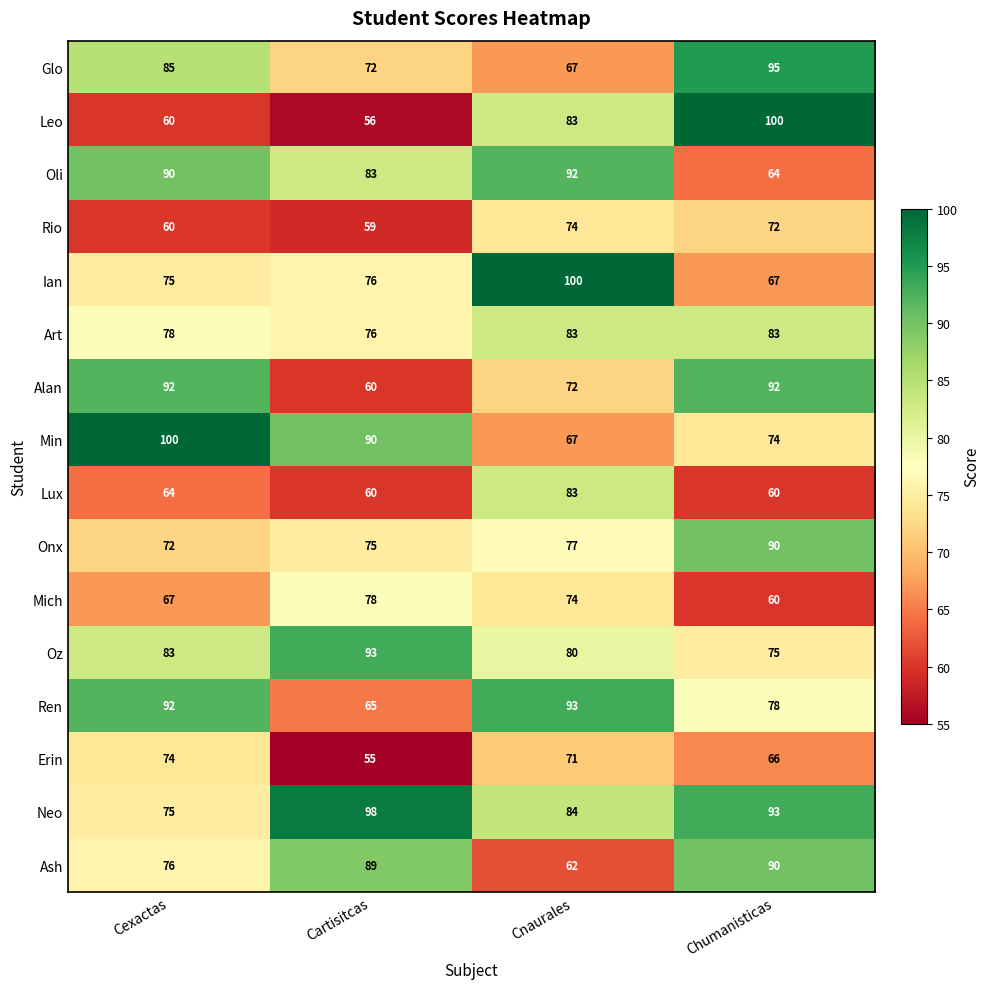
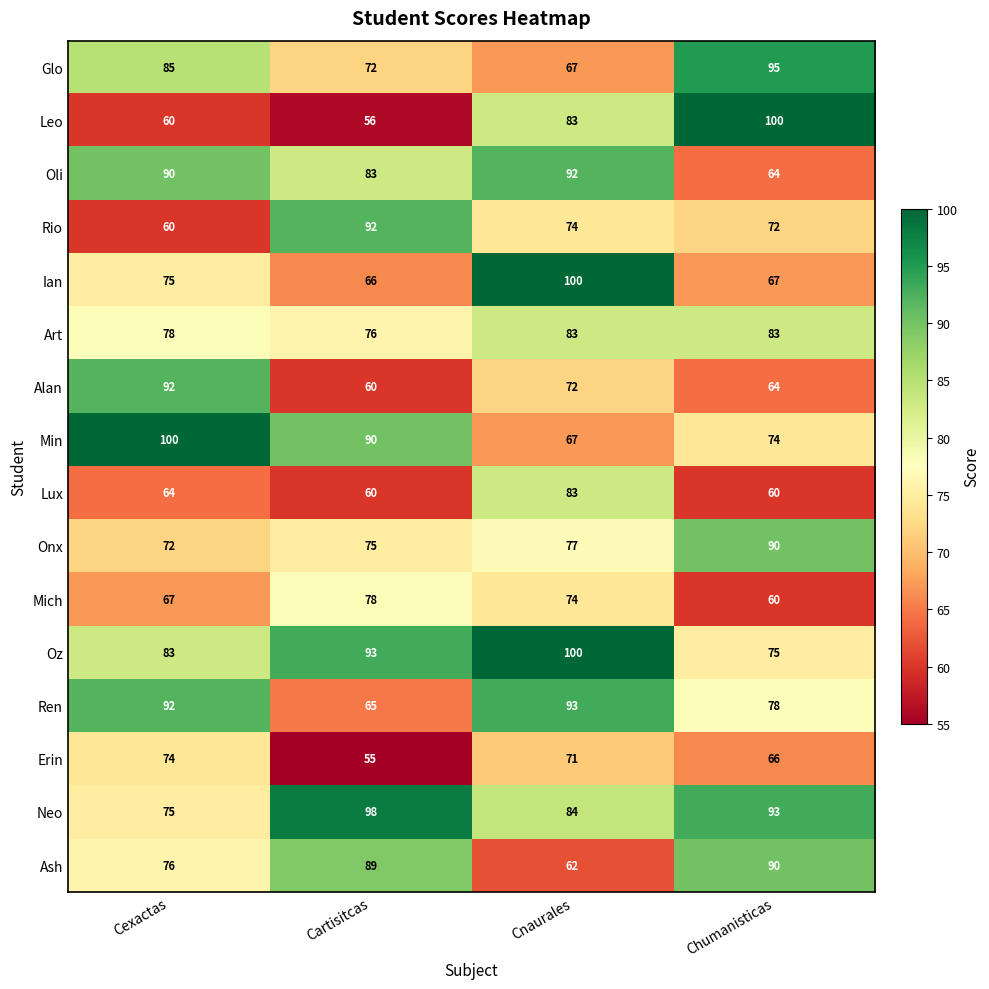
Rio, Cartisitcas: 59 -> 92
Ian, Cartisitcas: 76 -> 66
Alan, Chumanisticas: 92 -> 64
Oz, Cnaurales: 80 -> 100
